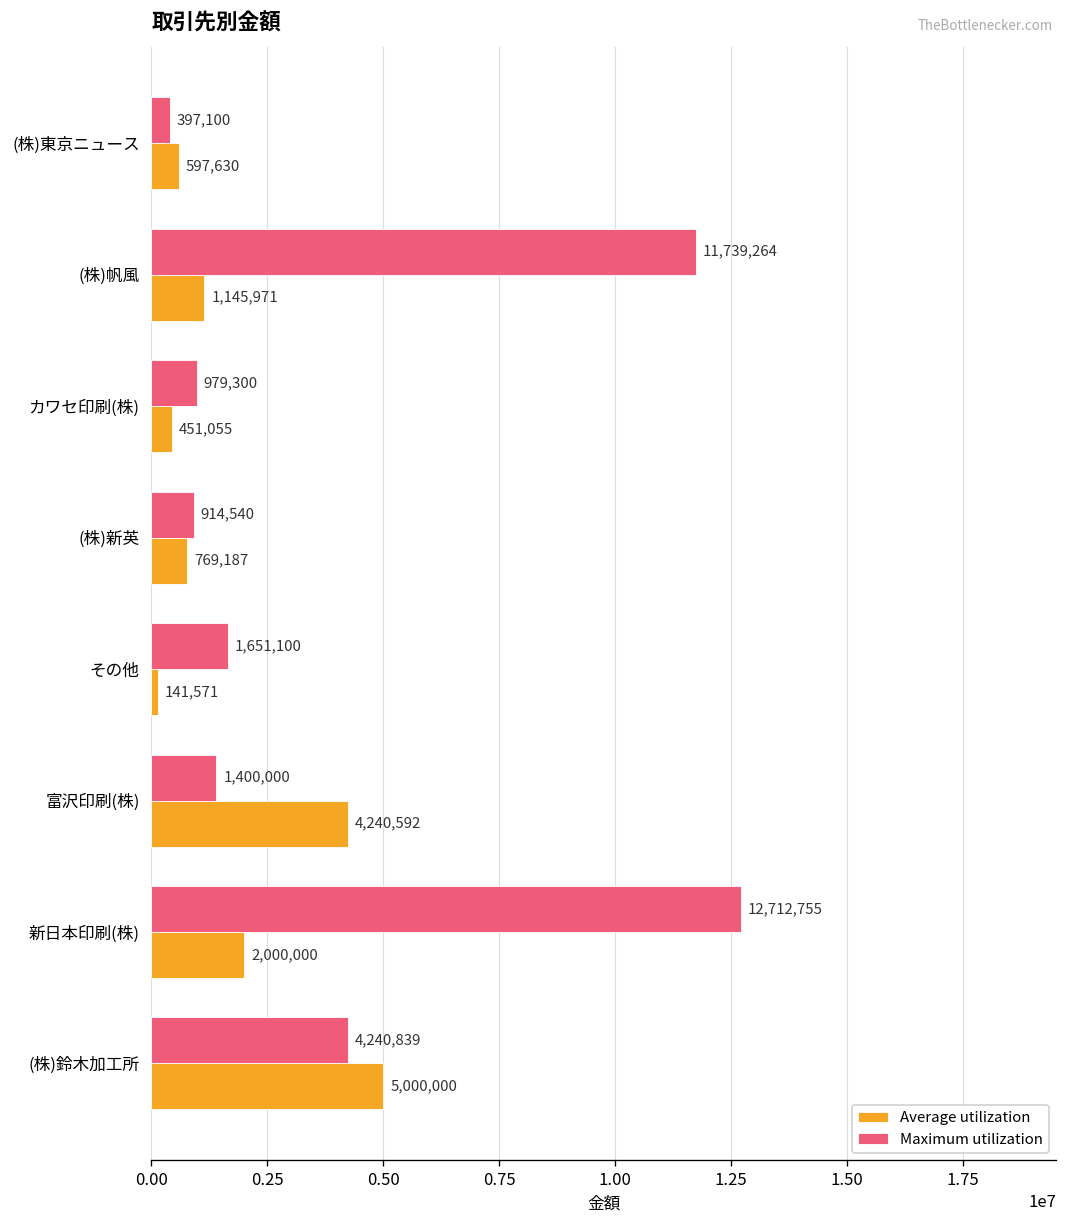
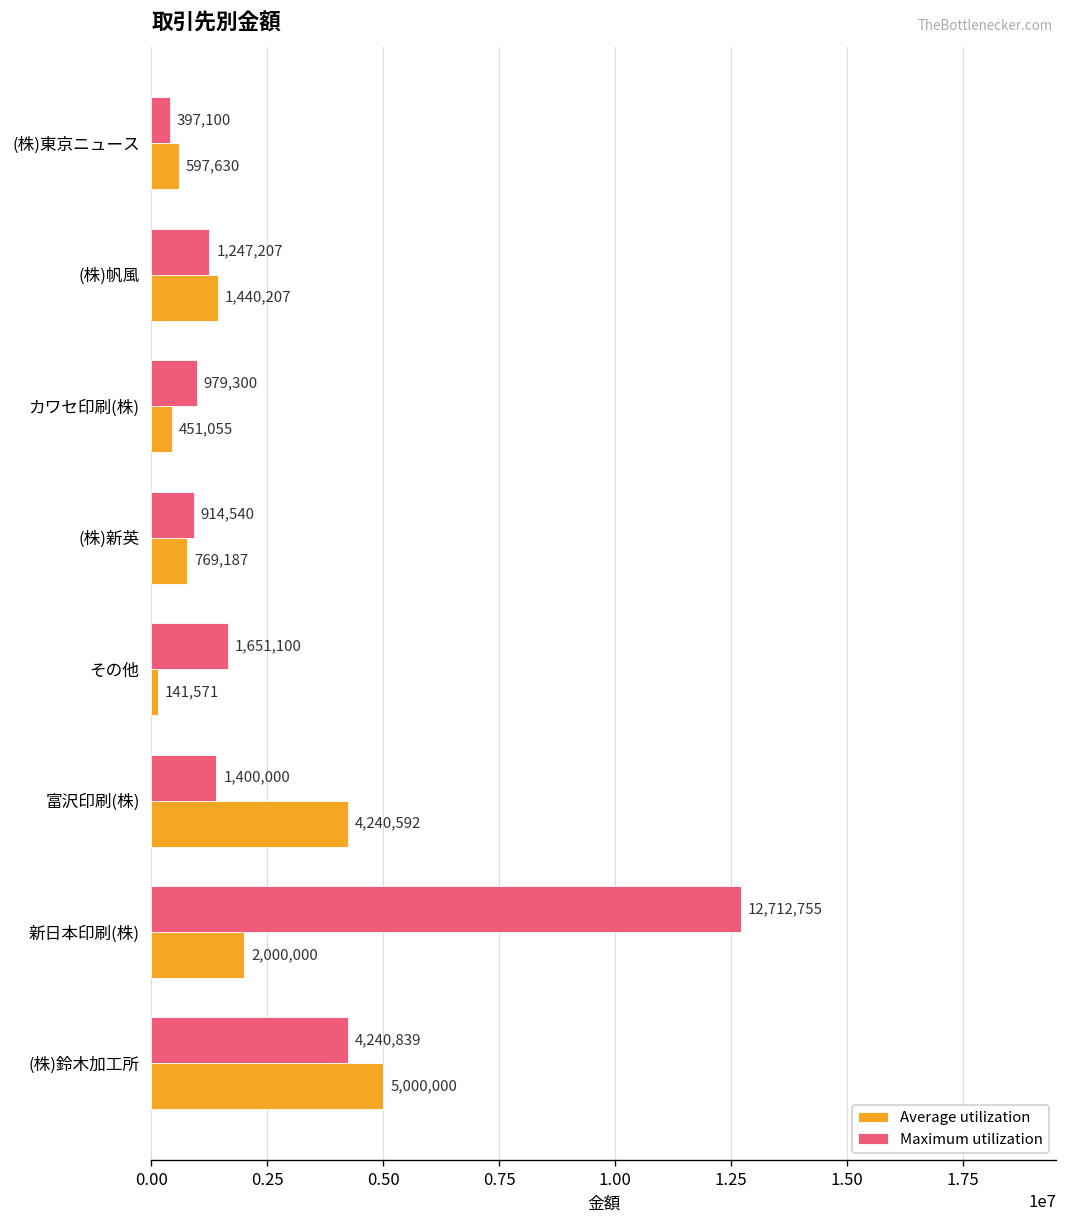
Maximum utilization, (株)帆風: 11,739,264 -> 1,247,207
Average utilization, (株)帆風: 1,145,971 -> 1,440,207
